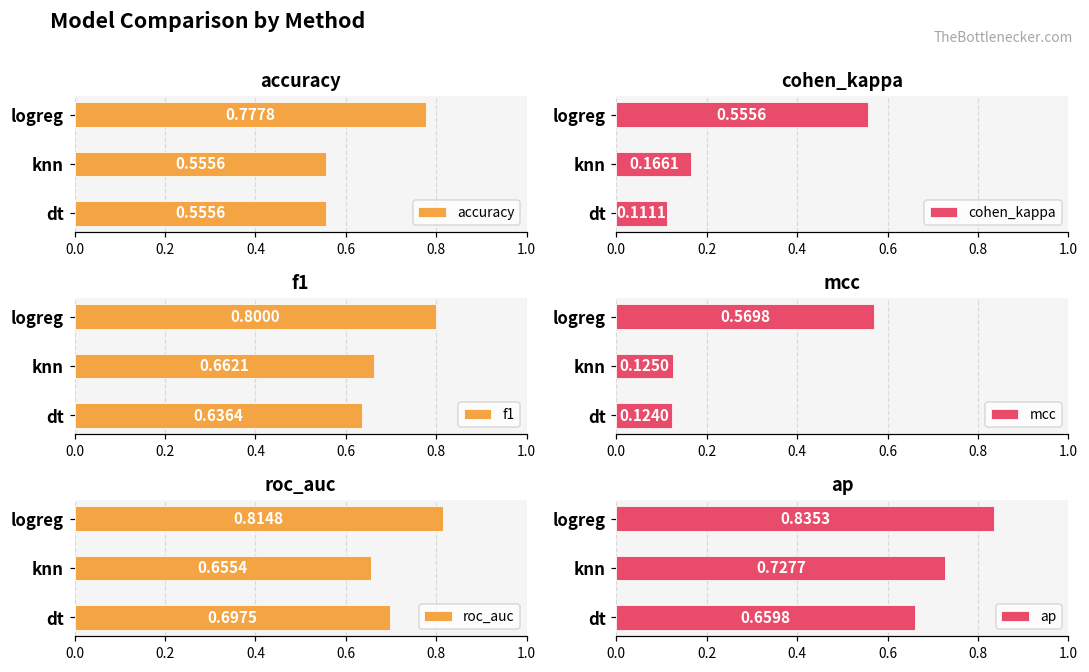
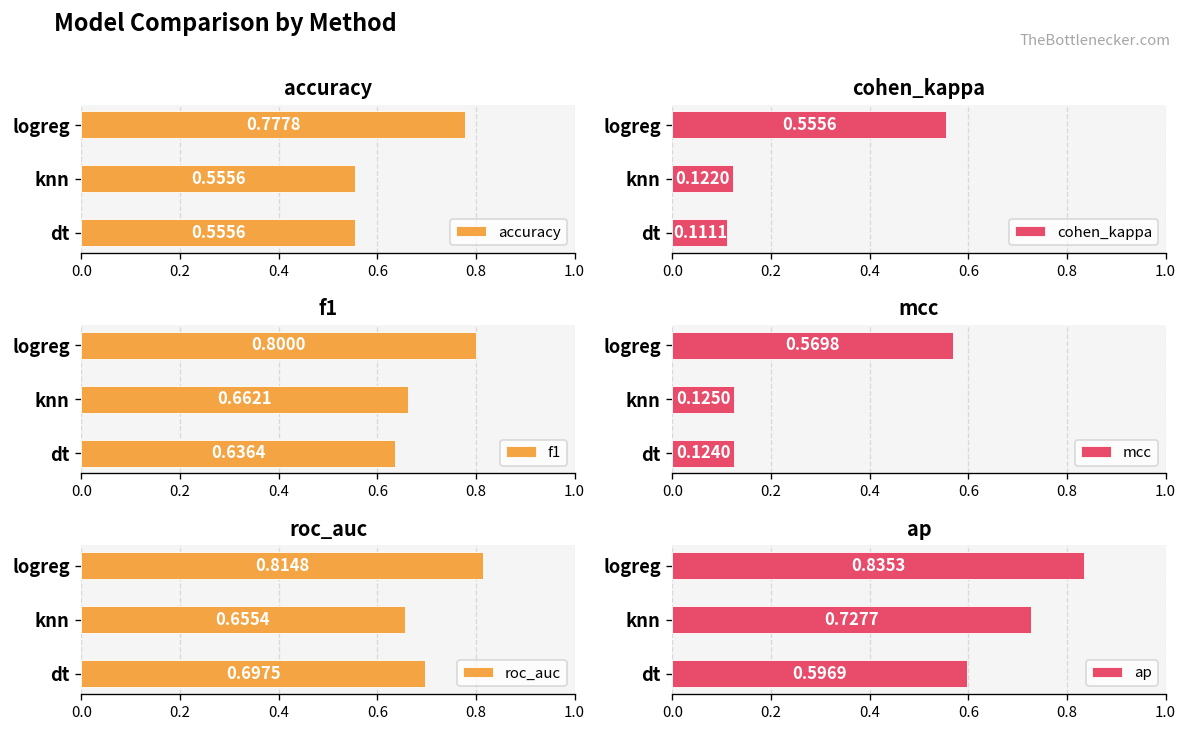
cohen_kappa, knn: 0.1661 -> 0.1220
ap, dt: 0.6598 -> 0.5969
